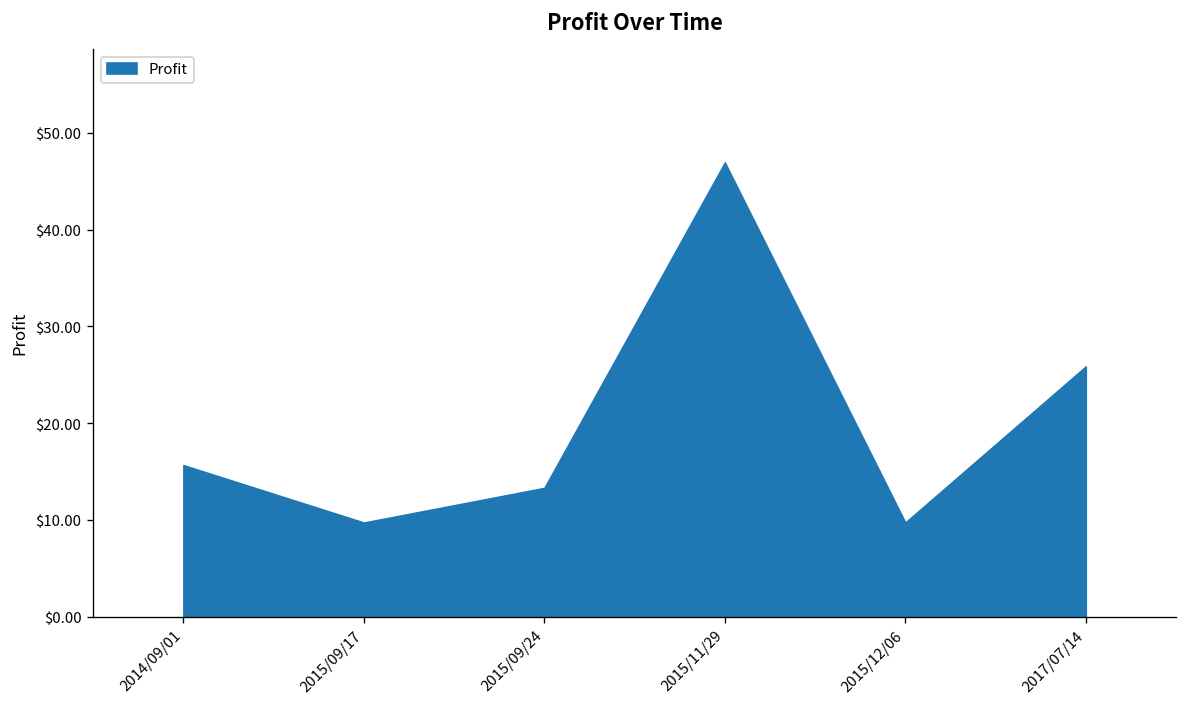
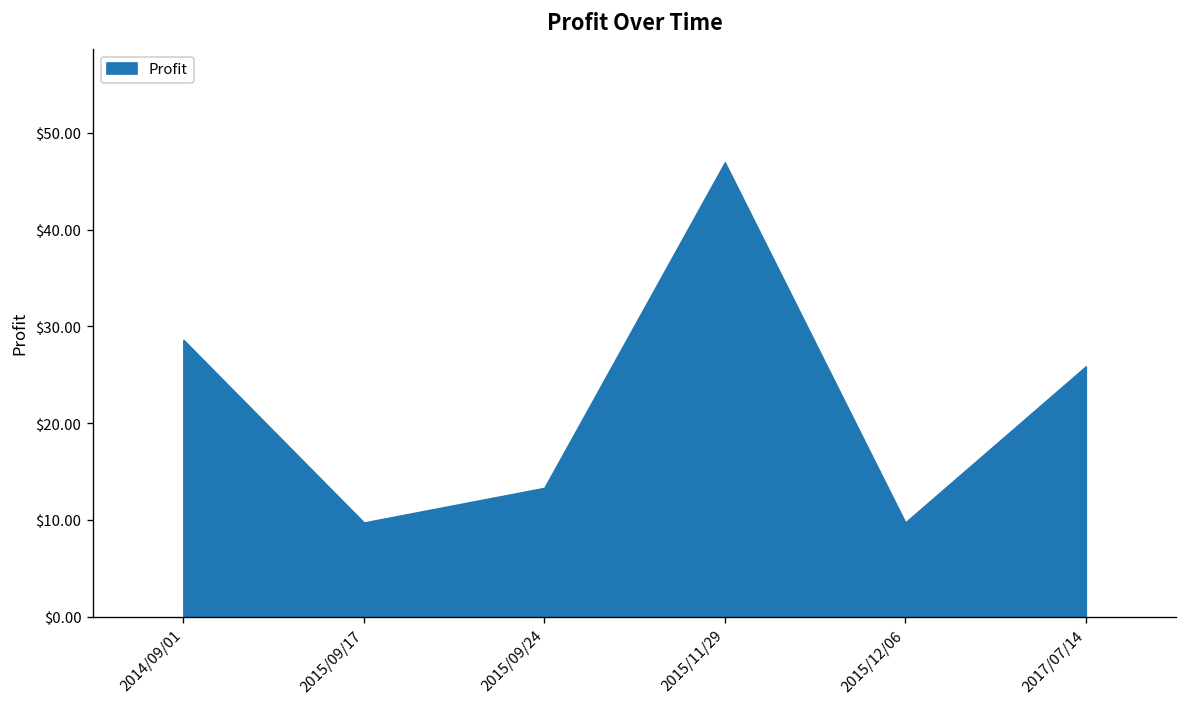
2014/09/01: $16 -> $29
